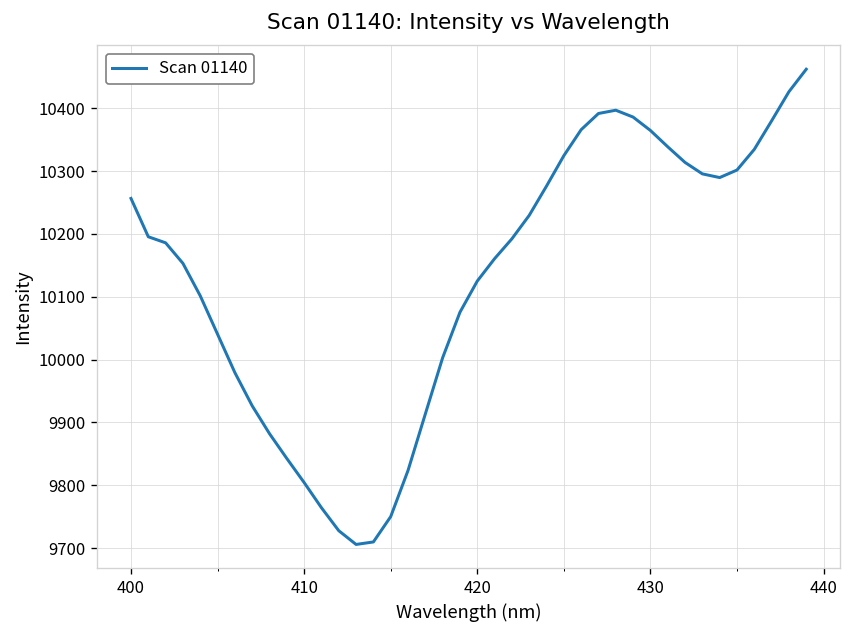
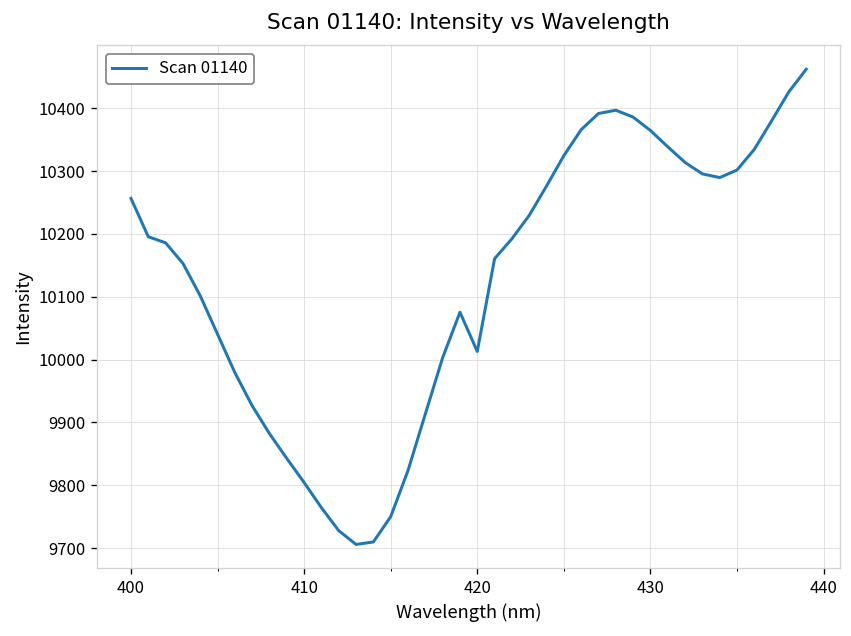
420: 10120 -> 10010
